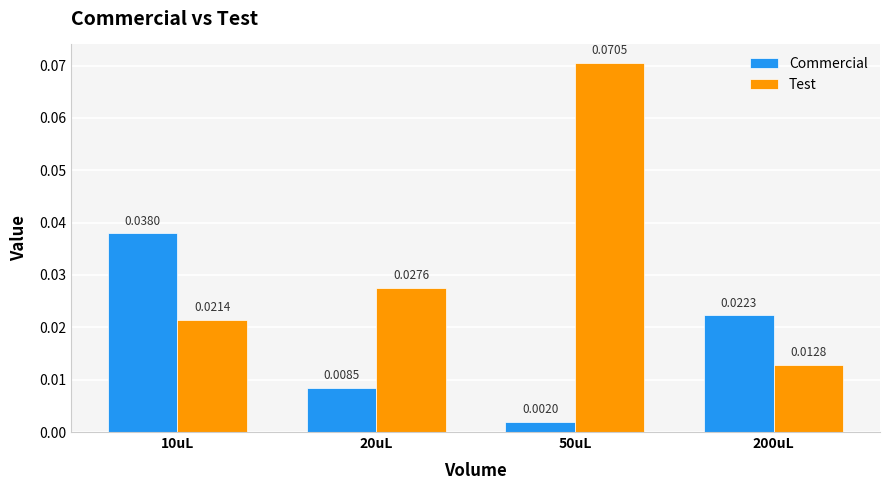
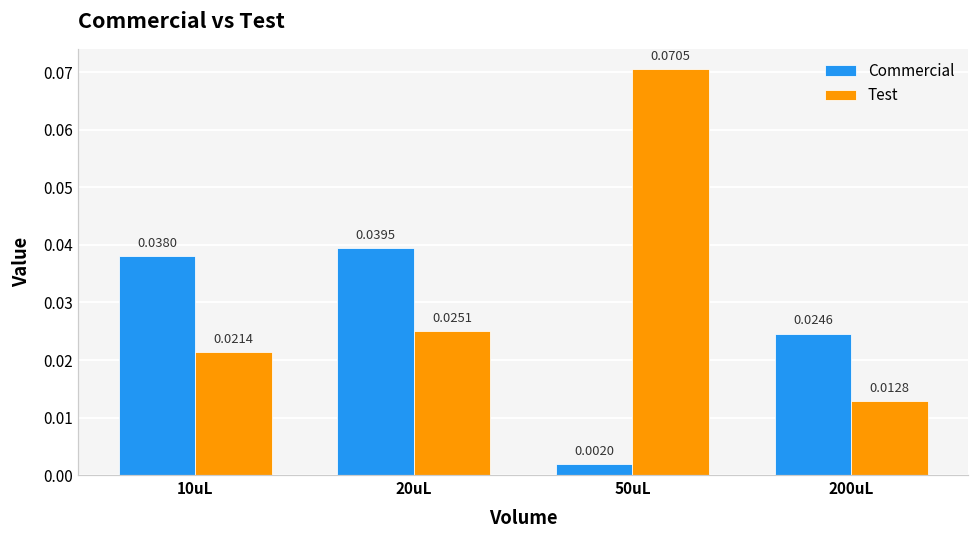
Commercial, 20uL: 0.0085 -> 0.0395
Test, 20uL: 0.0276 -> 0.0251
Commercial, 200uL: 0.0223 -> 0.0246
